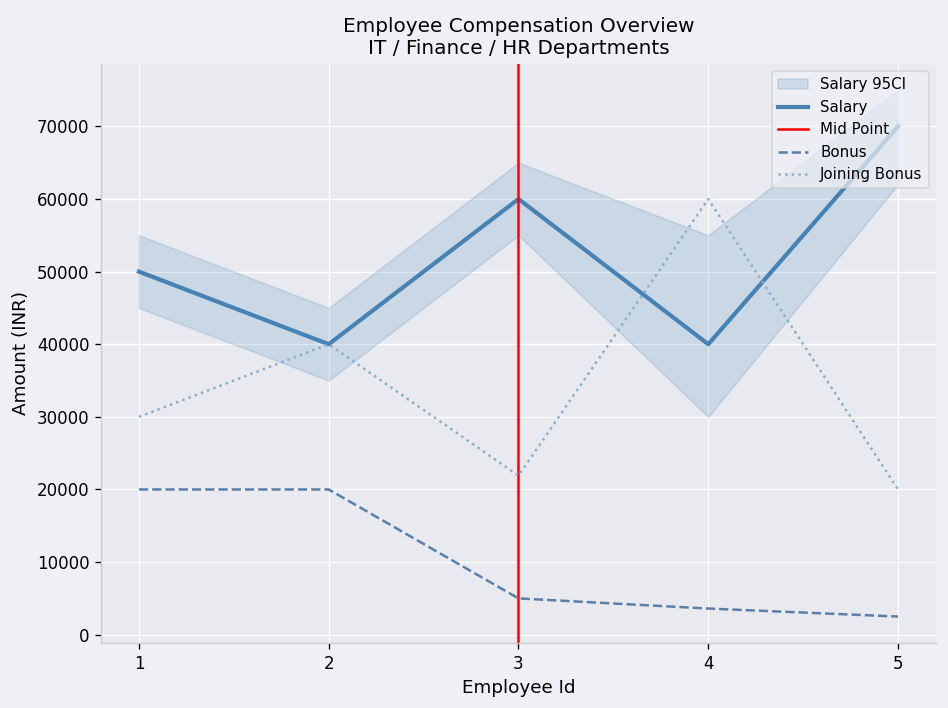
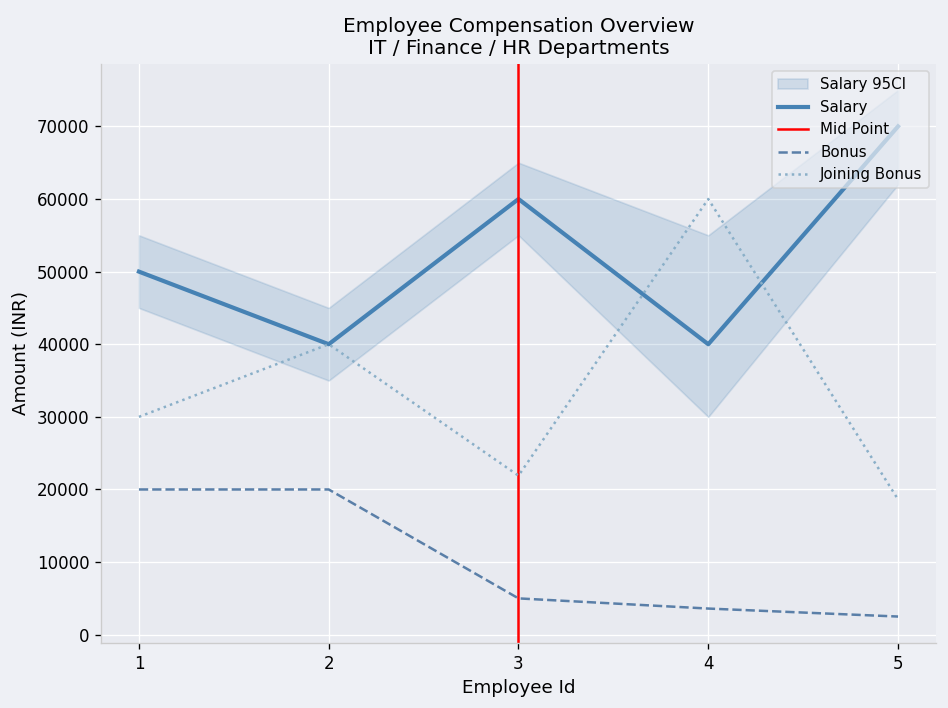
Joining Bonus, 5: 20000 -> 19000
